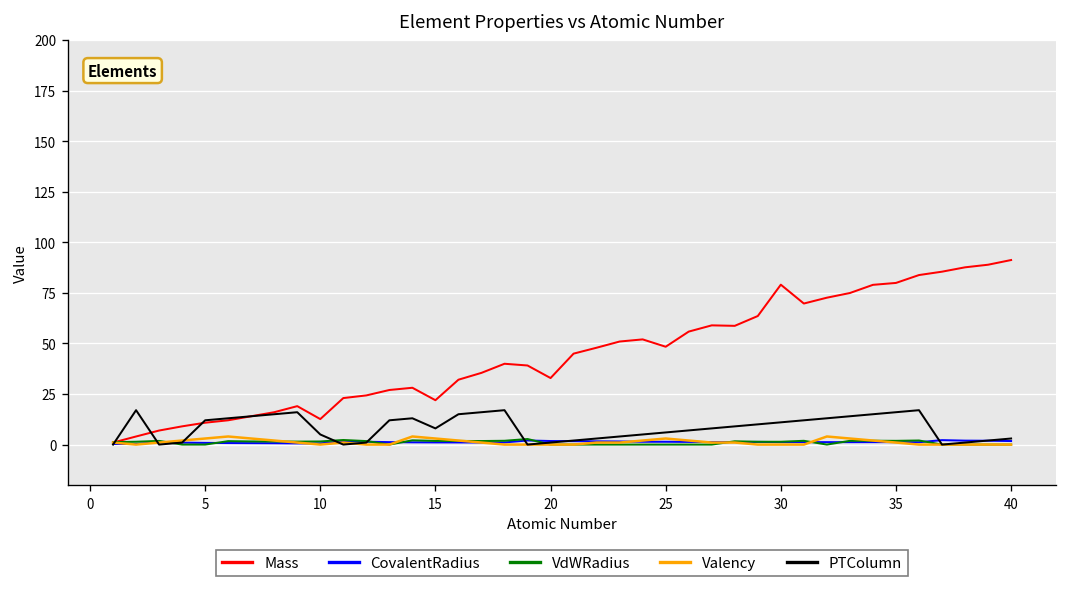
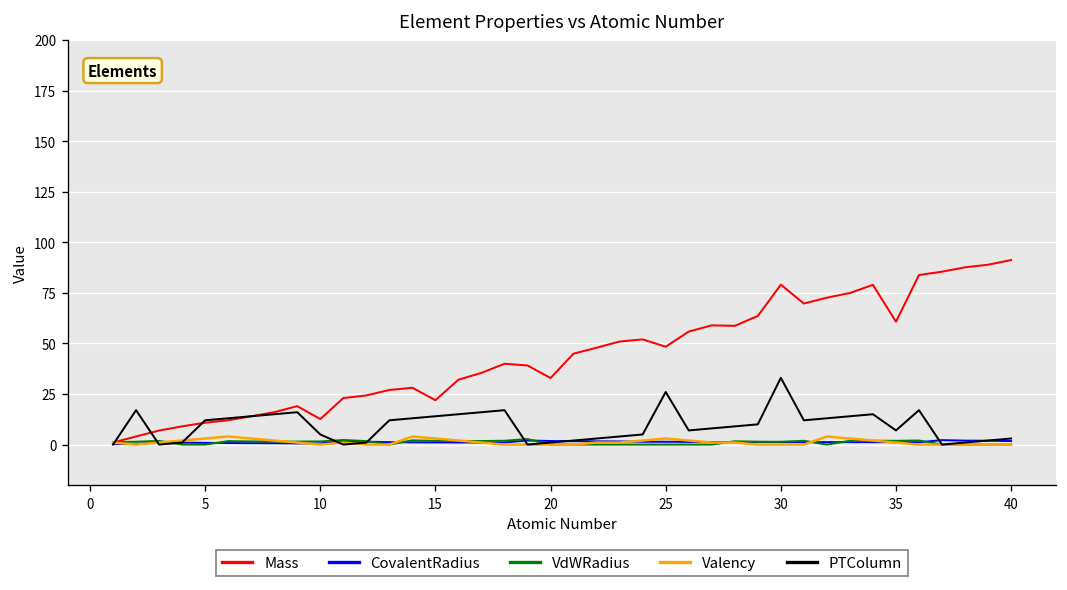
PTColumn, 15: 8 -> 14
PTColumn, 25: 6 -> 26
PTColumn, 30: 11 -> 33
Mass, 35: 80 -> 61
PTColumn, 35: 16 -> 7
